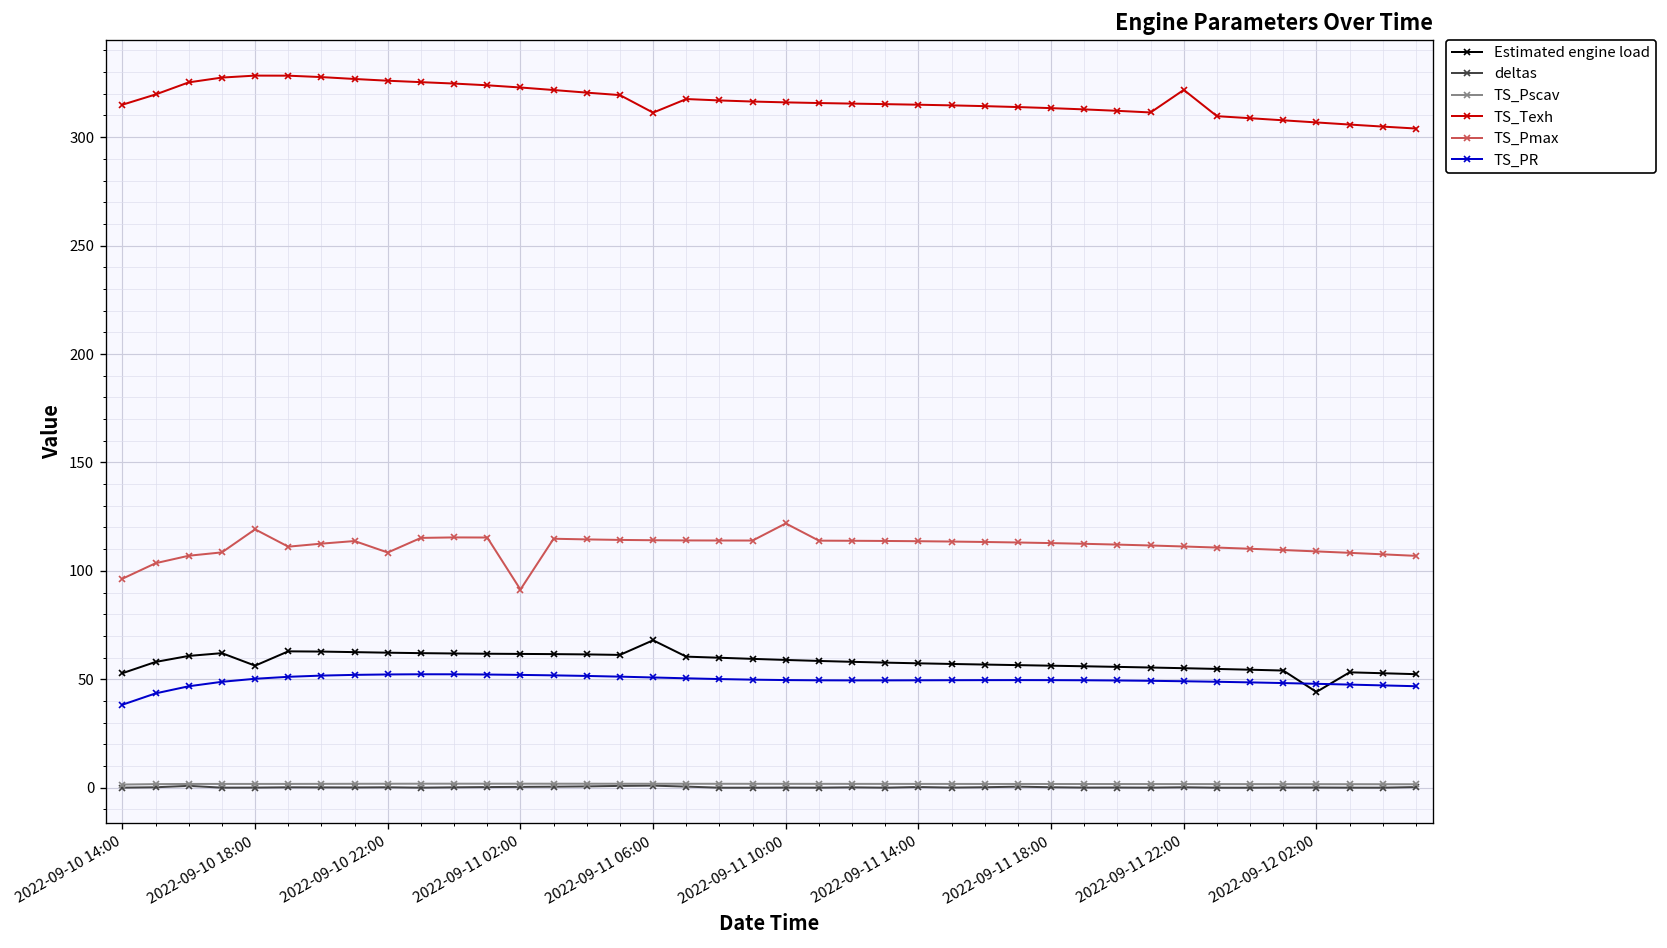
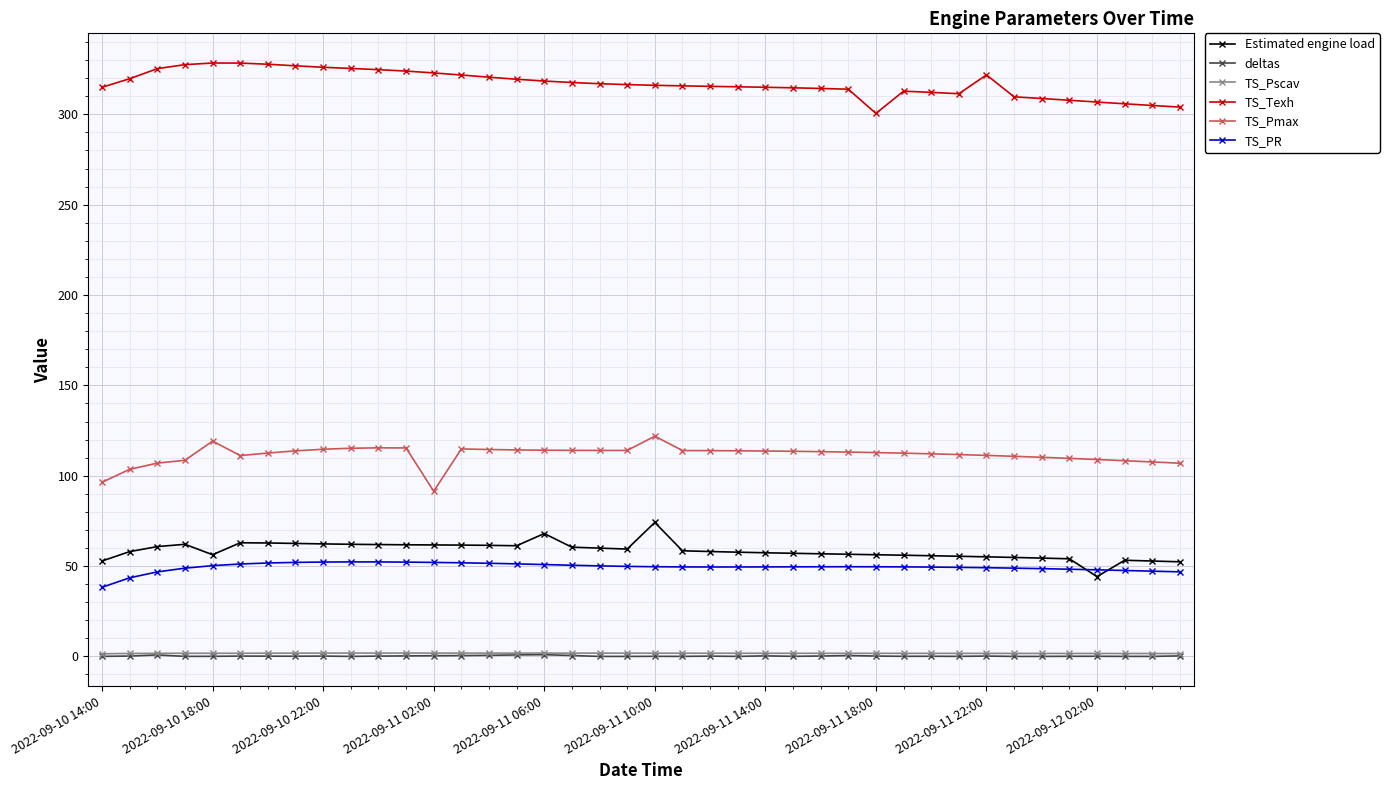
TS_Pmax, 2022-09-10 22:00: 108 -> 115
TS_Texh, 2022-09-11 06:00: 311 -> 318
Estimated engine load, 2022-09-11 10:00: 59 -> 74
TS_Texh, 2022-09-11 18:00: 313 -> 300
